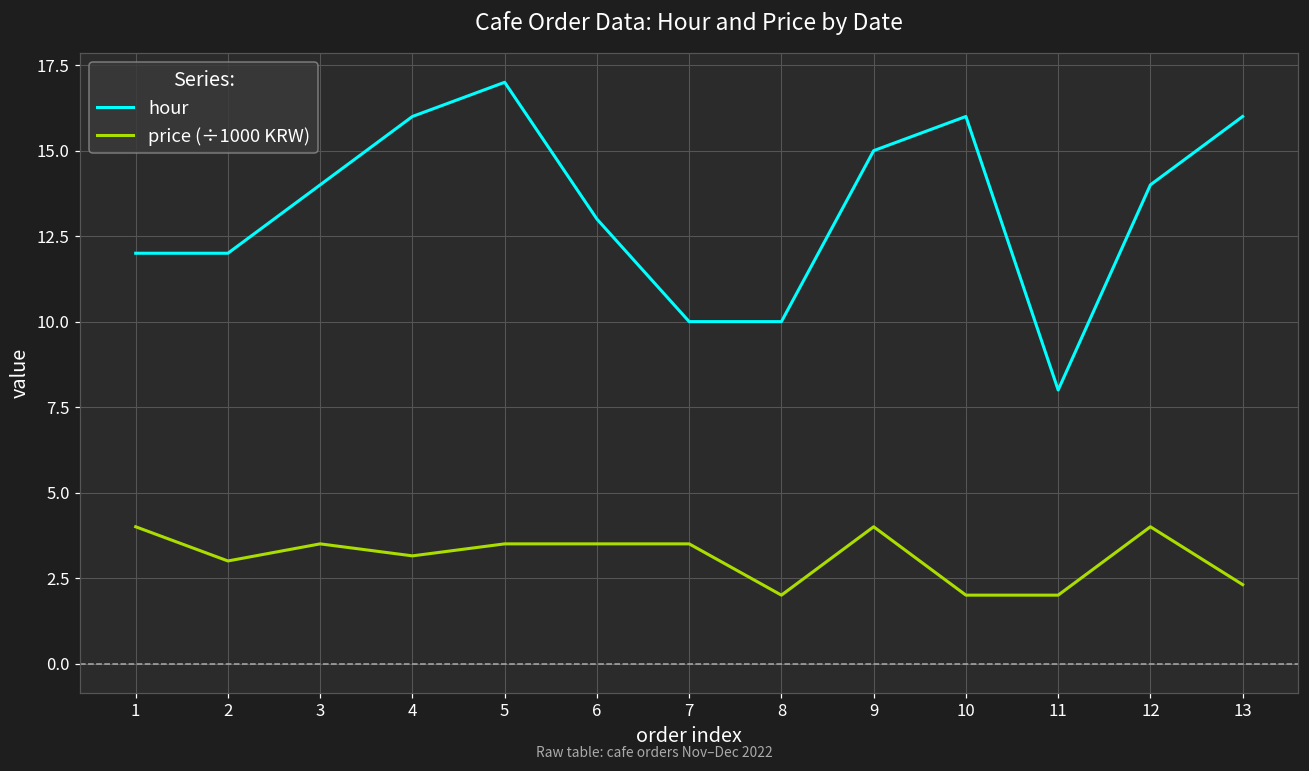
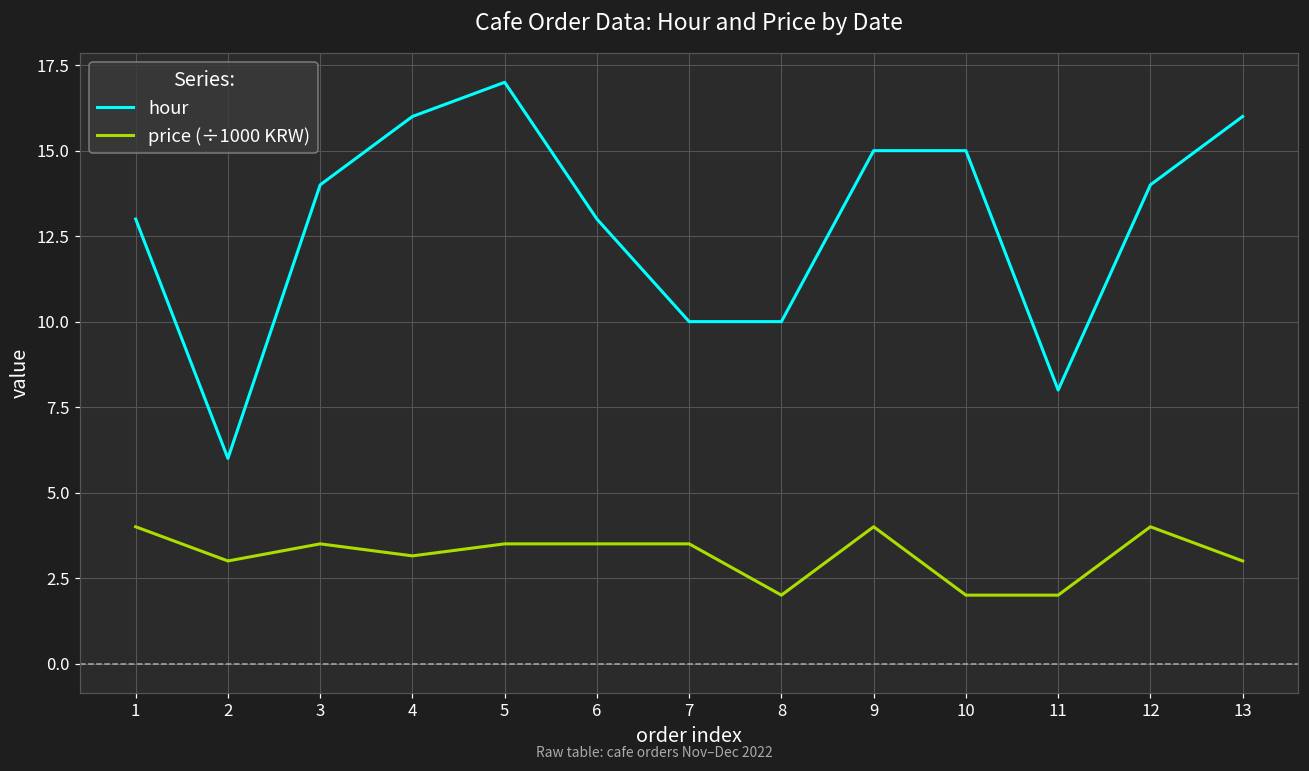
hour, 1: 12 -> 13
hour, 2: 12 -> 6
hour, 10: 16 -> 15
price (÷1000 KRW), 13: 2.3 -> 3.0
